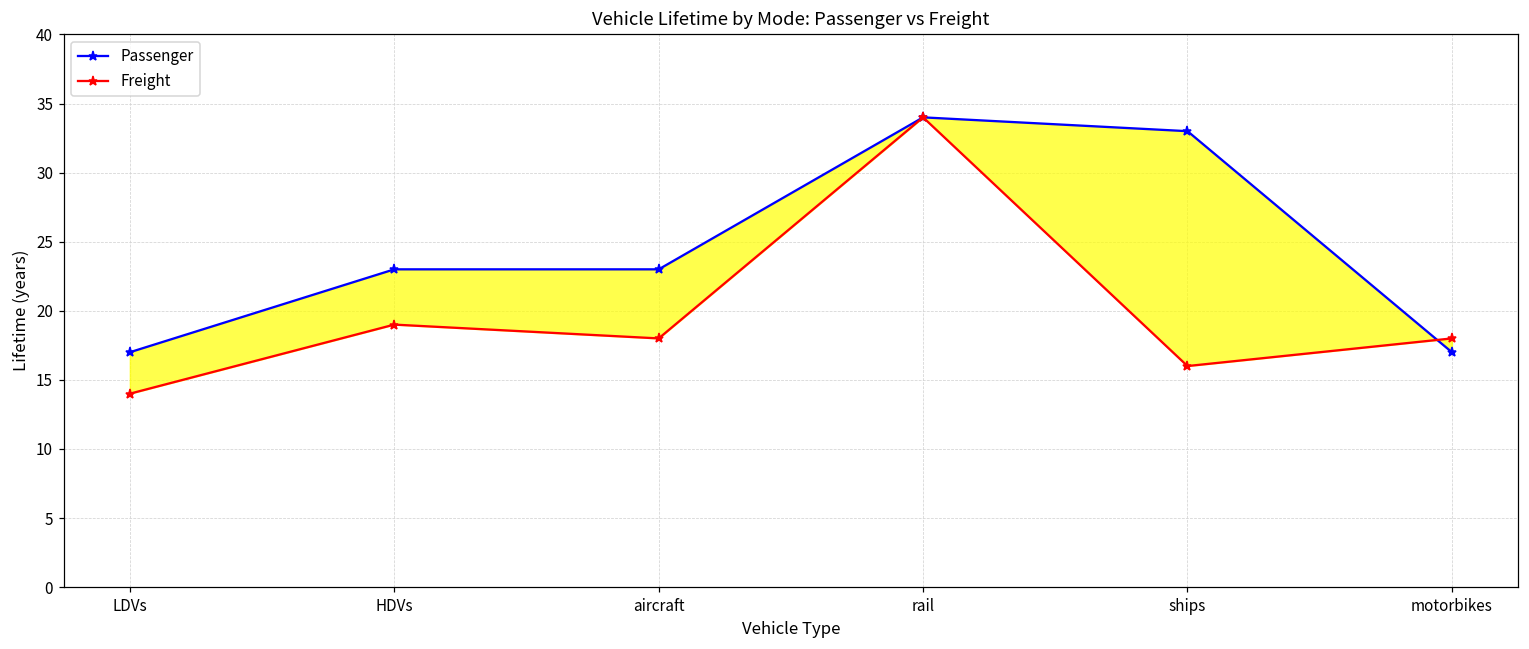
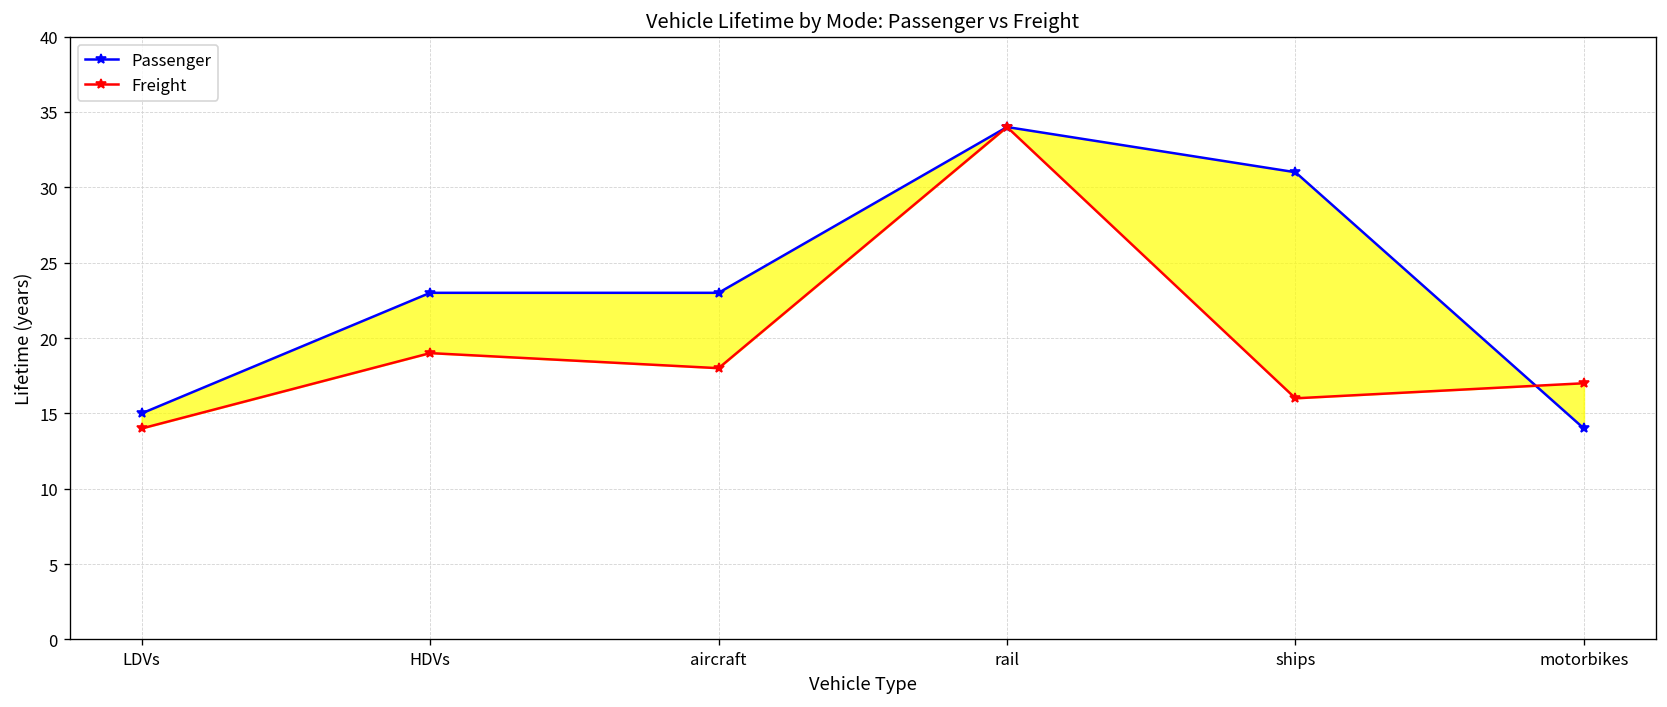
Passenger, LDVs: 17 -> 15
Passenger, ships: 33 -> 31
Passenger, motorbikes: 17 -> 14
Freight, motorbikes: 18 -> 17
